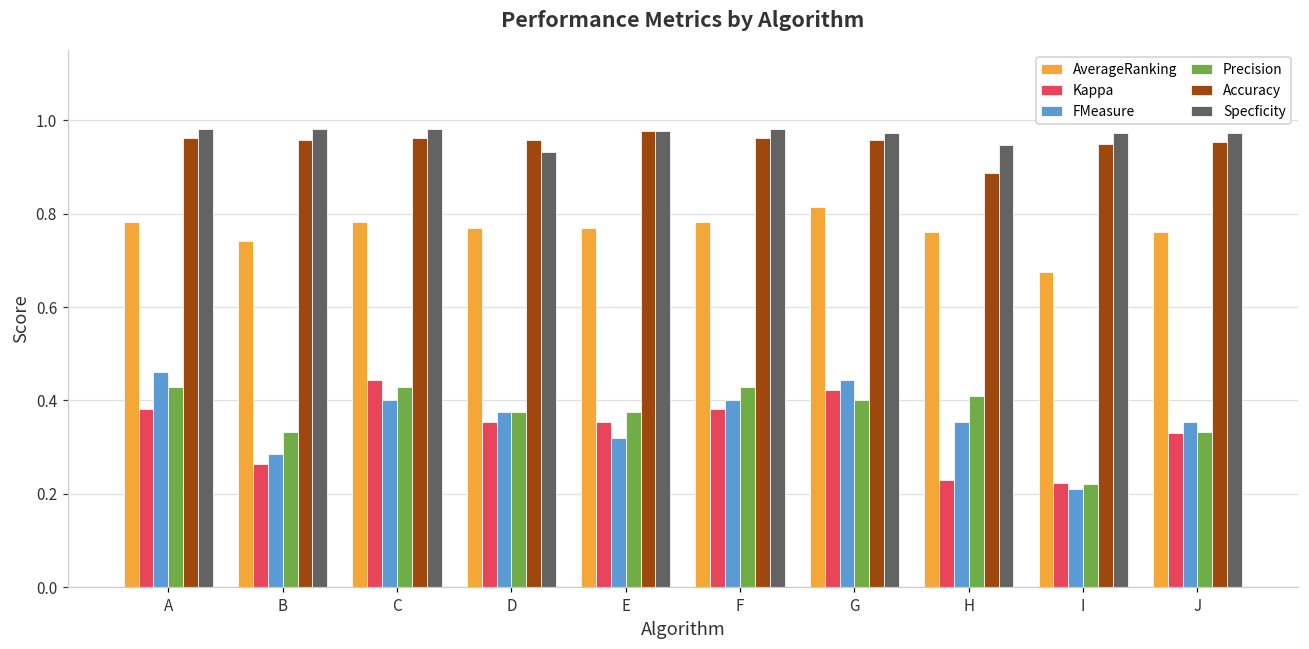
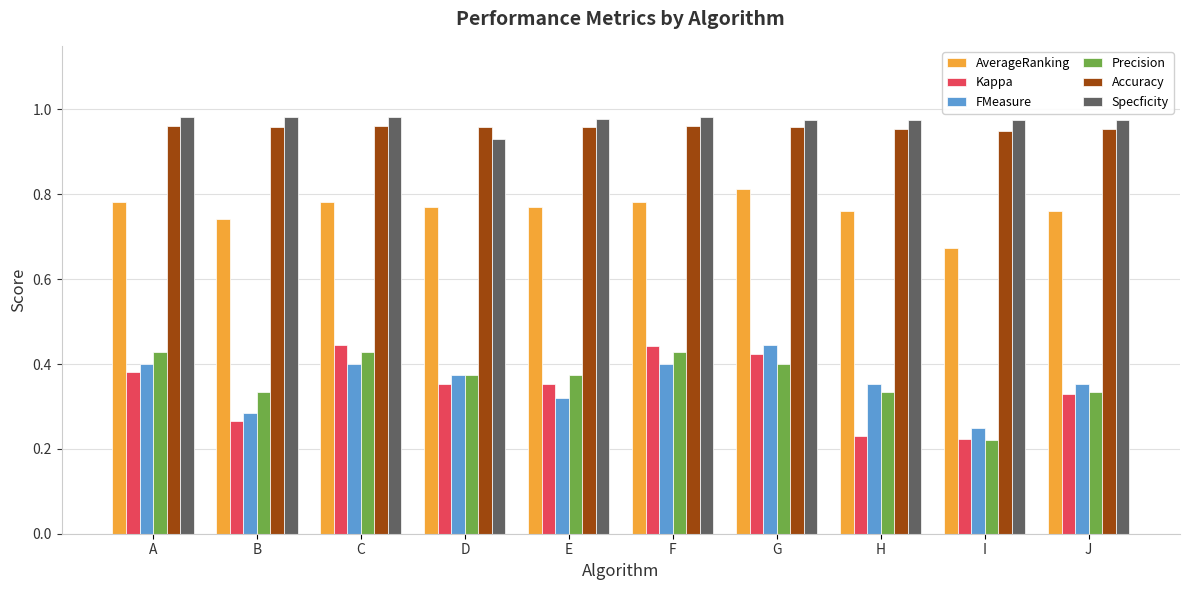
FMeasure, A: 0.46 -> 0.40
Accuracy, E: 0.98 -> 0.96
Kappa, F: 0.38 -> 0.44
Precision, H: 0.41 -> 0.33
Accuracy, H: 0.89 -> 0.95
Specficity, H: 0.95 -> 0.97
FMeasure, I: 0.21 -> 0.25
